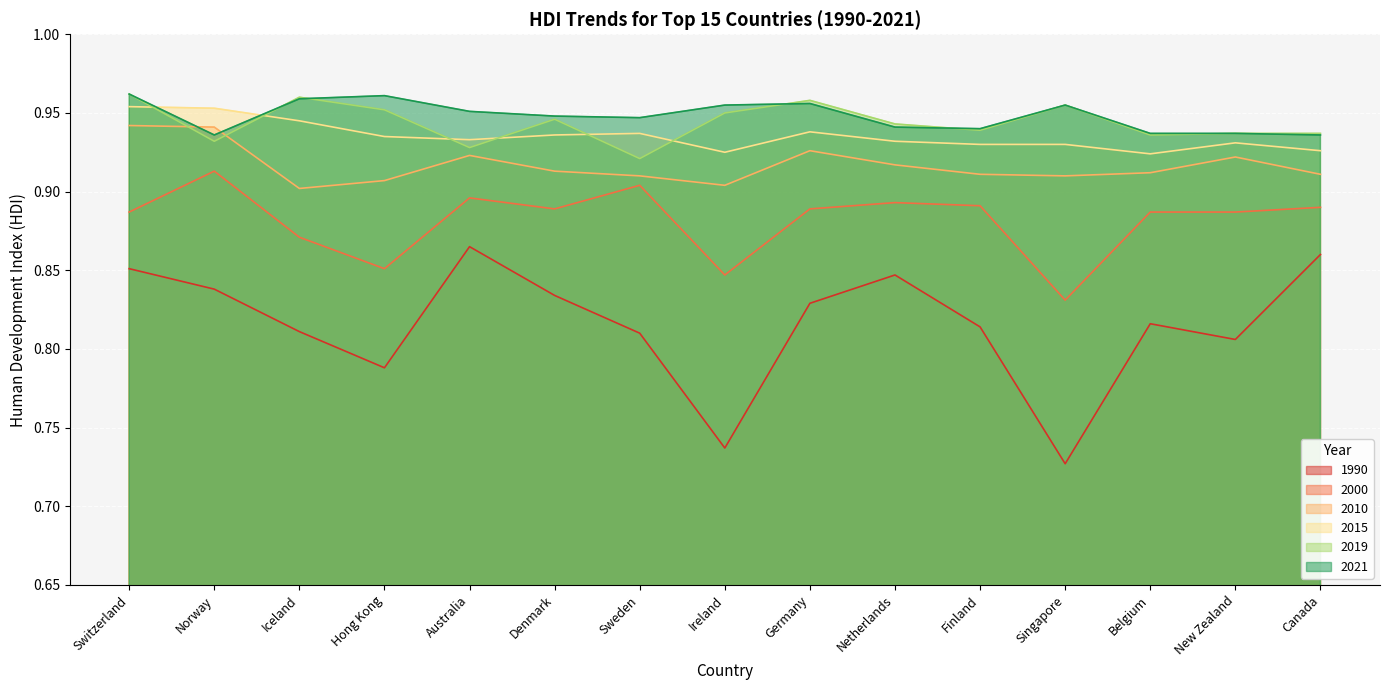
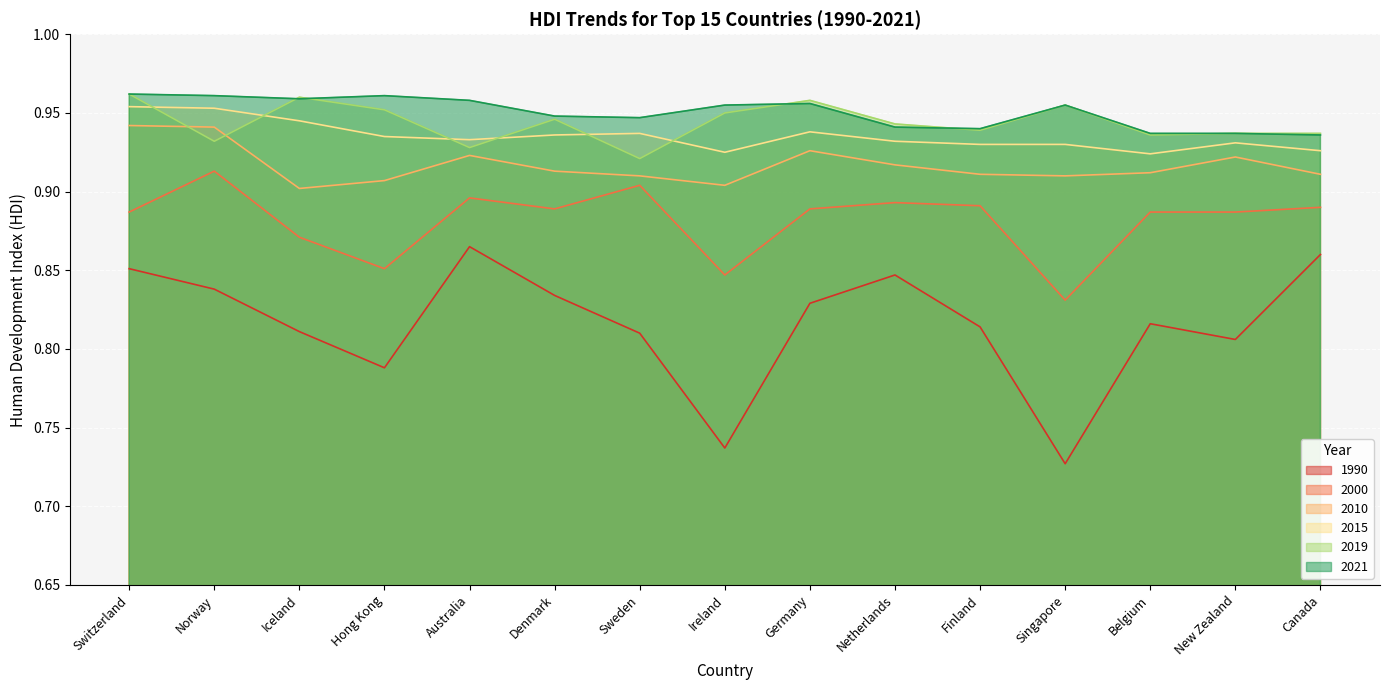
2021, Norway: 0.936 -> 0.961
2021, Australia: 0.951 -> 0.958
